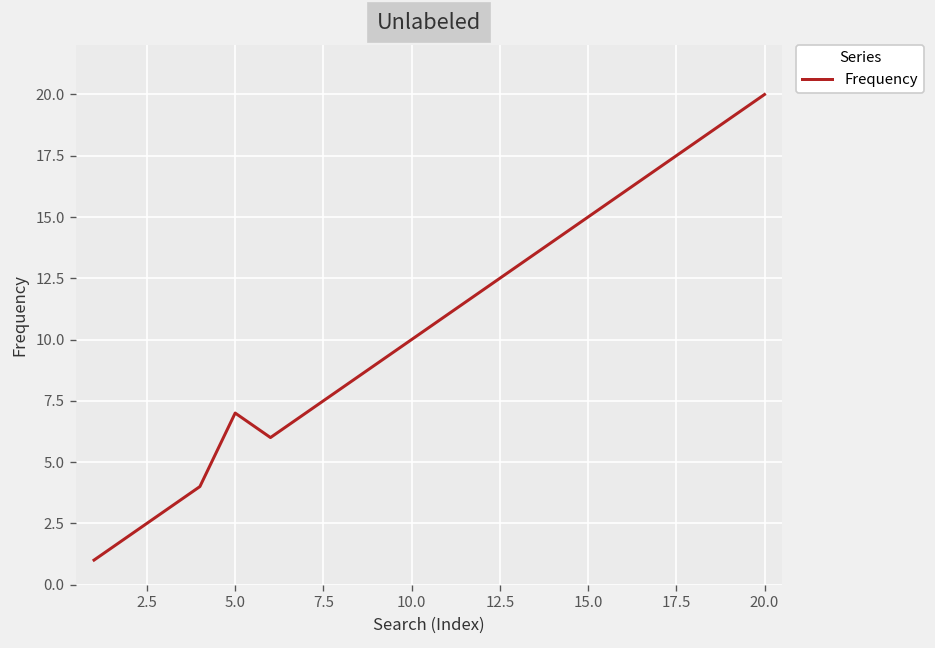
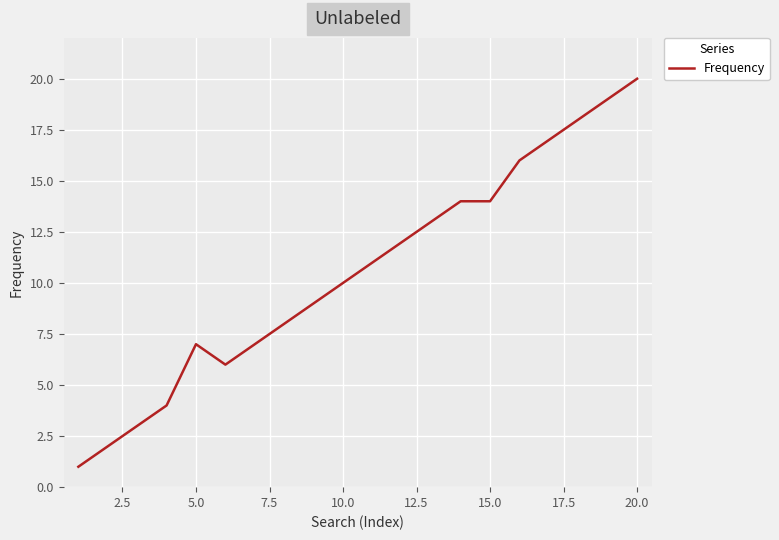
15.0: 15 -> 14
